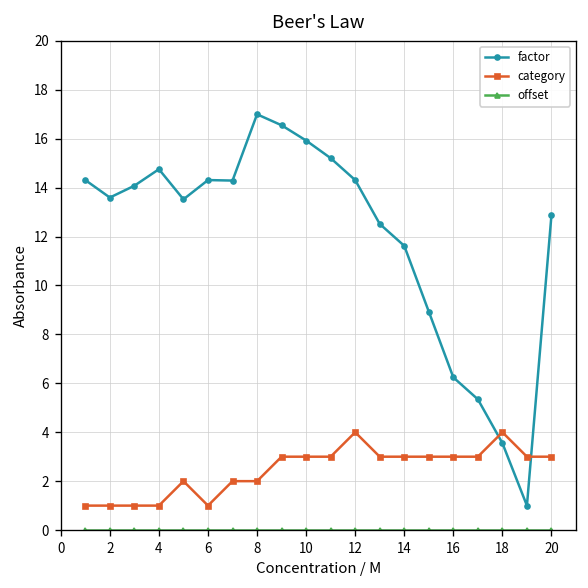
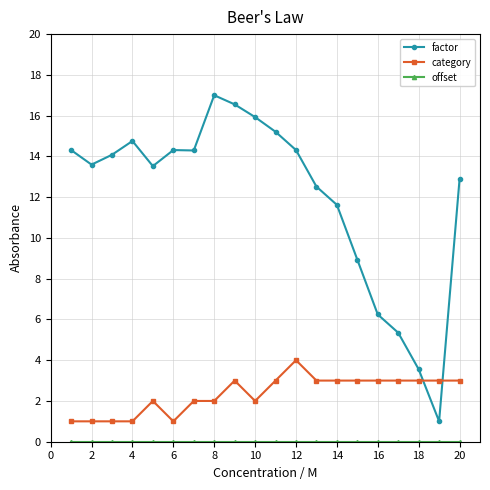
category, 10: 3 -> 2
category, 18: 4 -> 3
